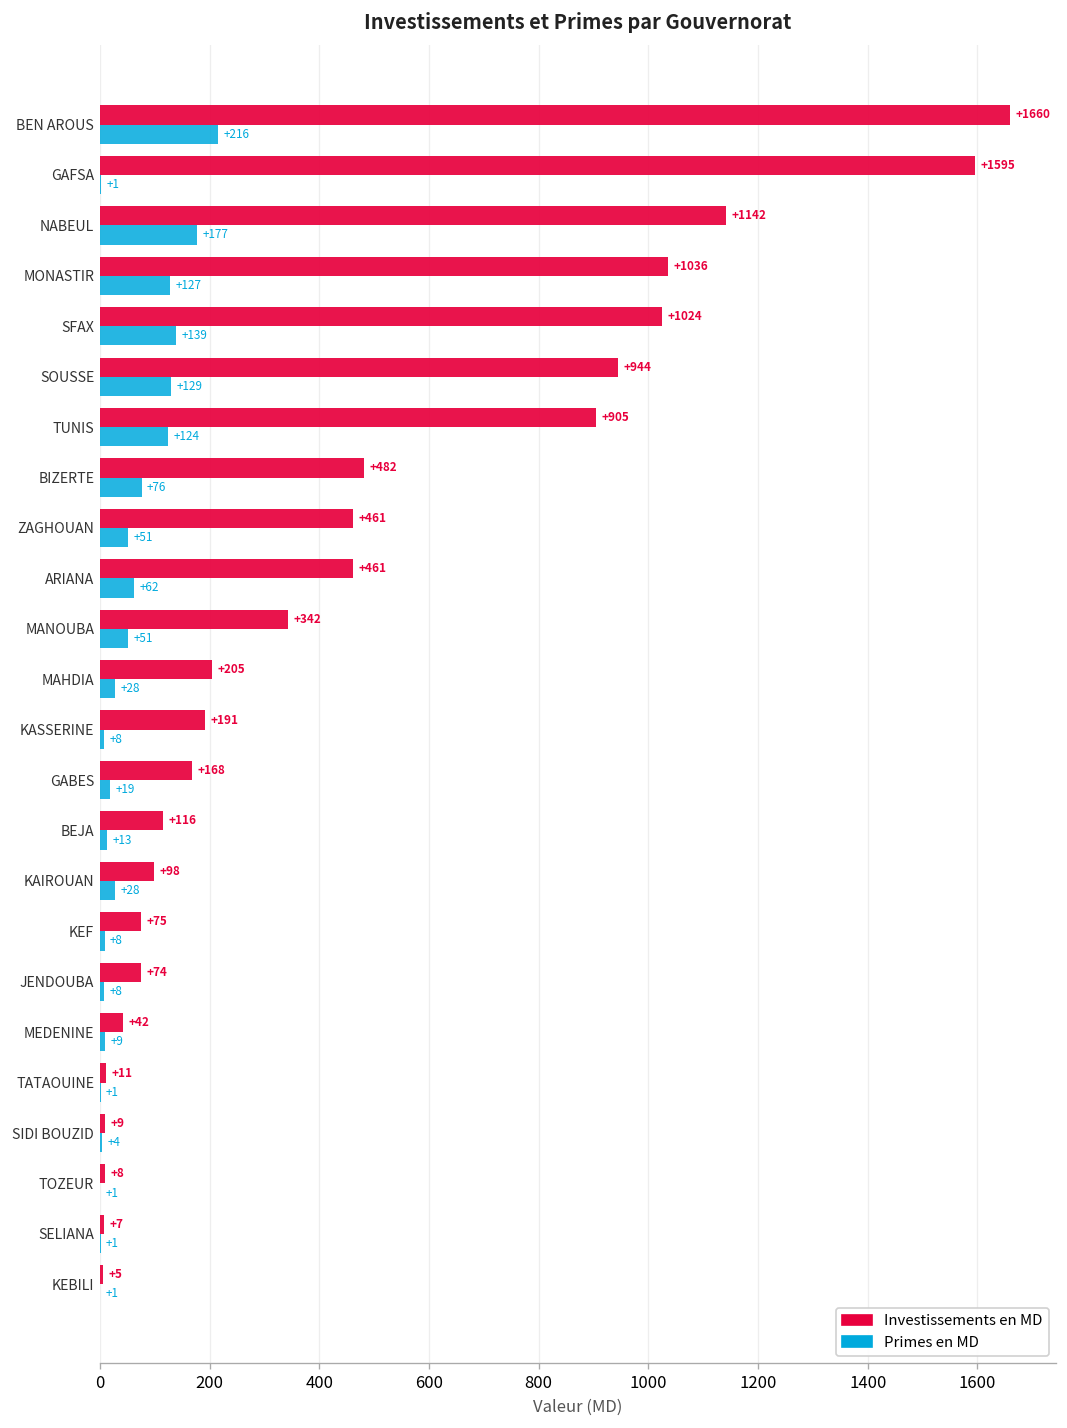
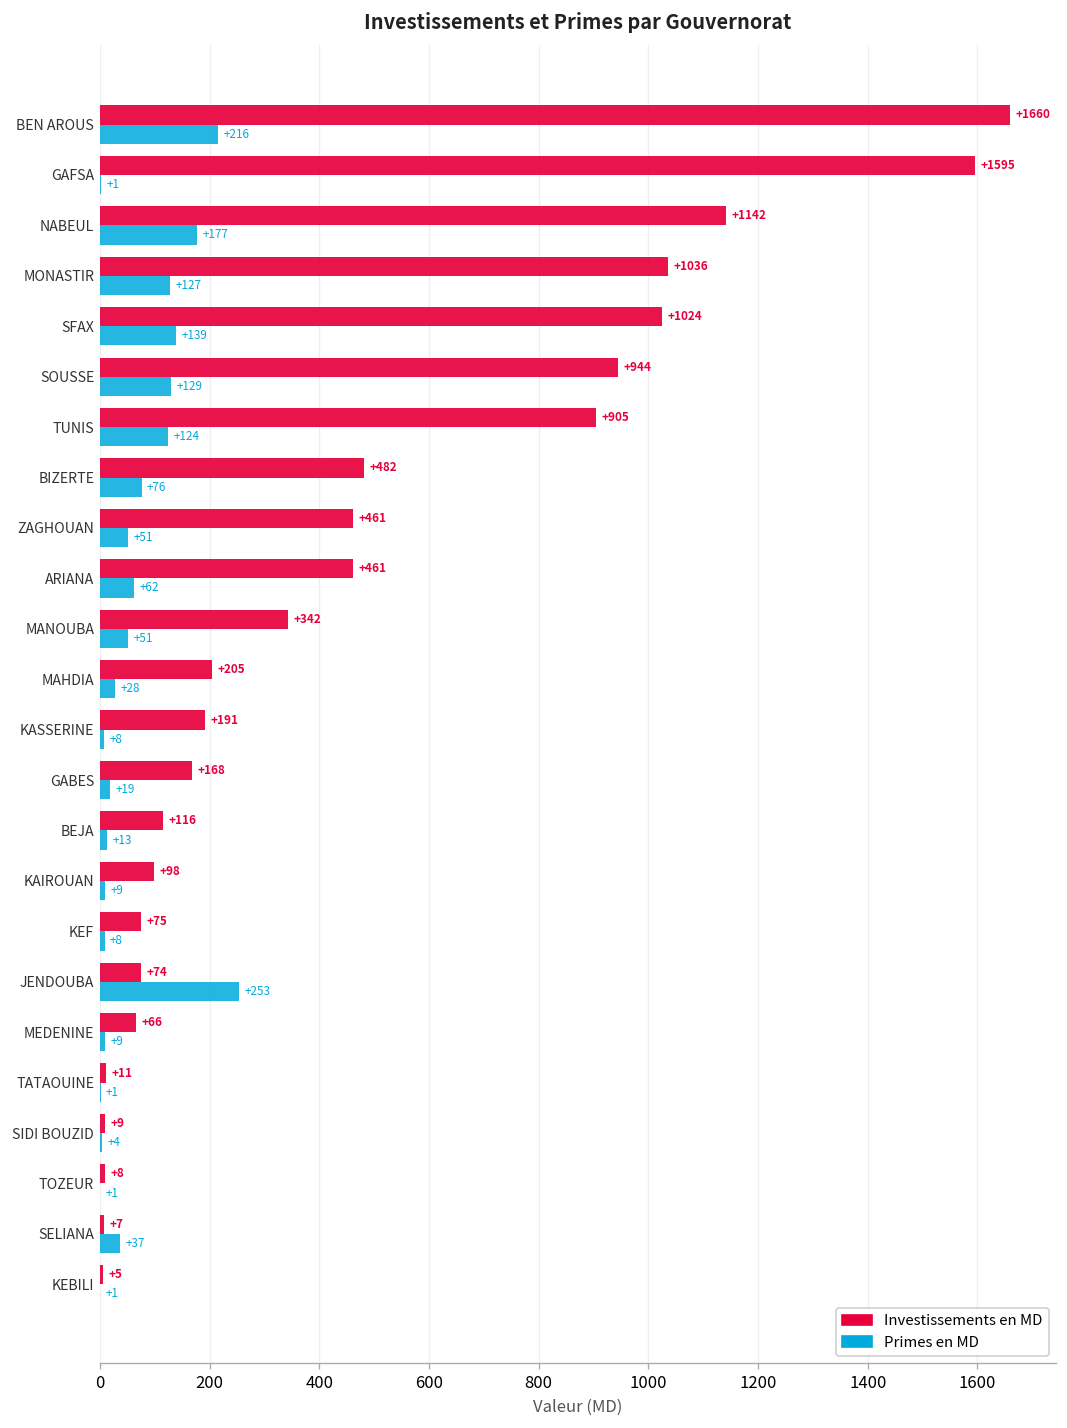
Primes en MD, KAIROUAN: +28 -> +9
Primes en MD, JENDOUBA: +8 -> +253
Investissements en MD, MEDENINE: +42 -> +66
Primes en MD, SELIANA: +1 -> +37
